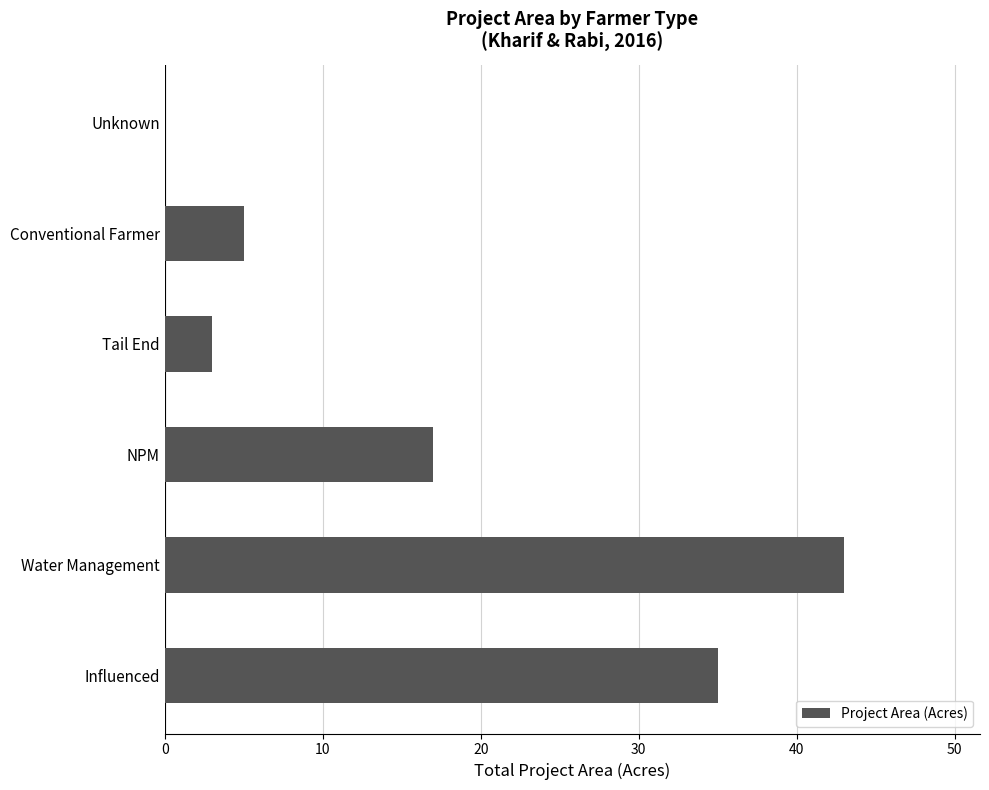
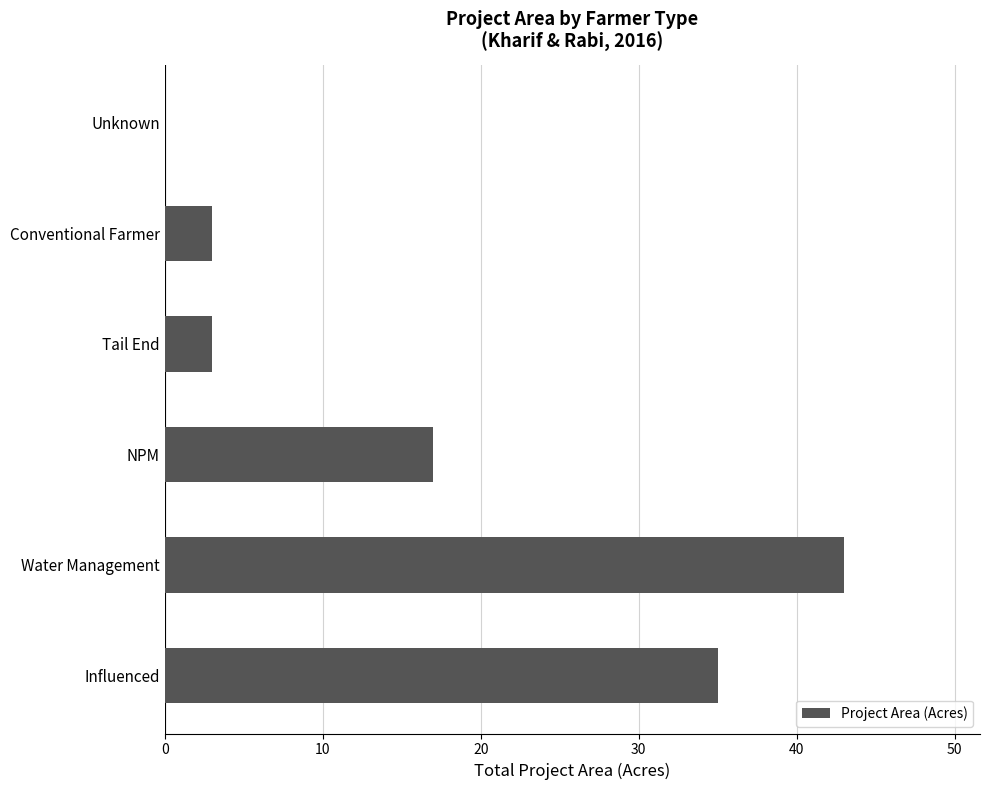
Conventional Farmer: 5 -> 3
